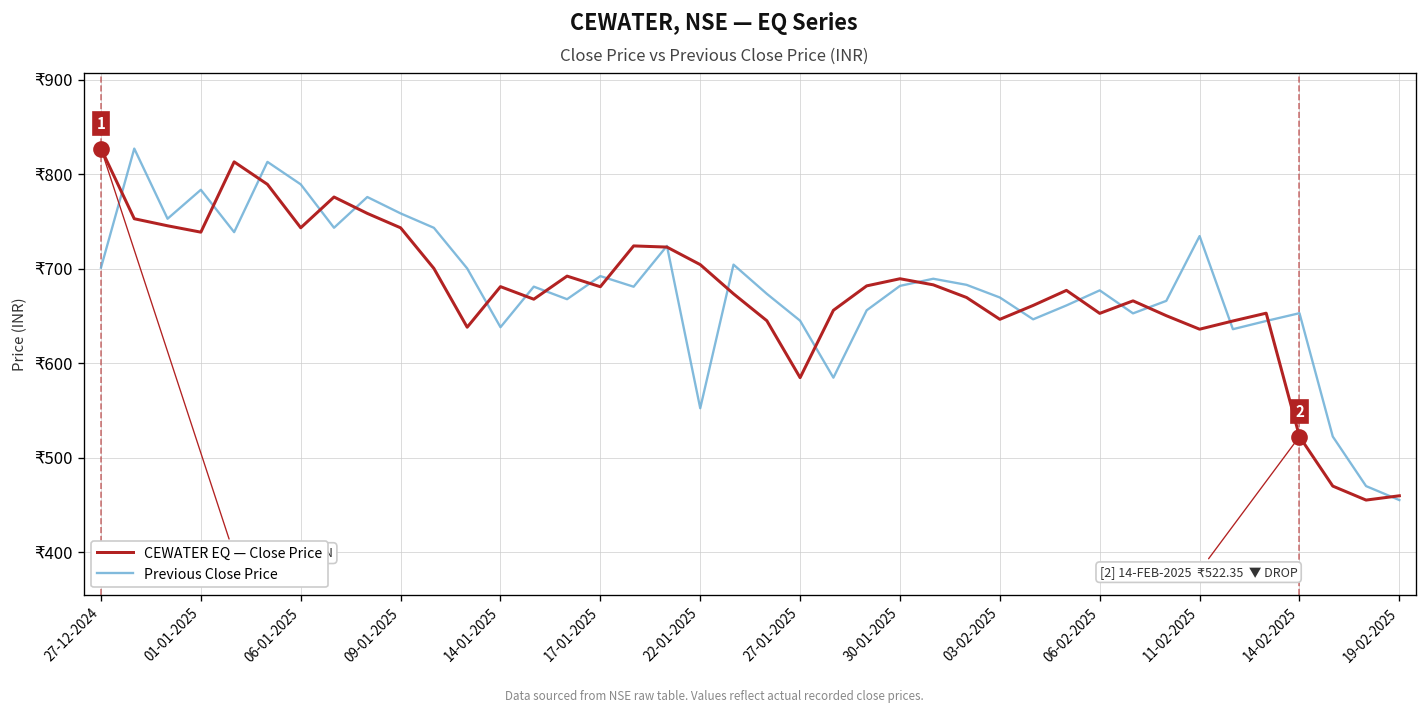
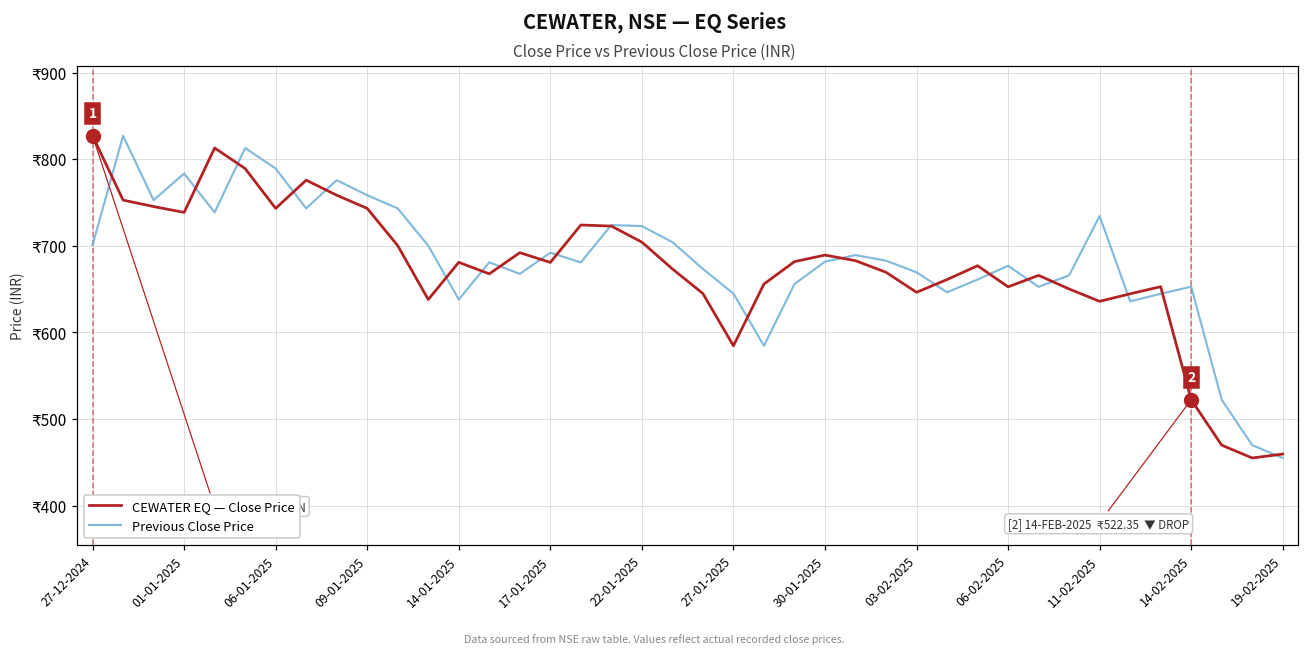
Previous Close Price, 22-01-2025: ₹550 -> ₹720
